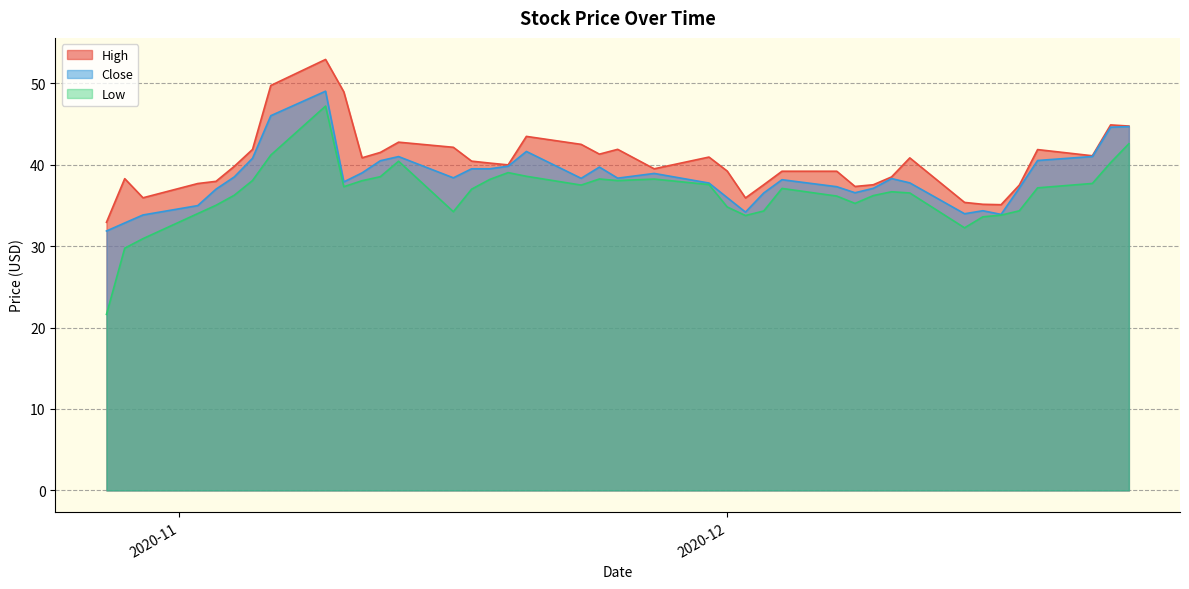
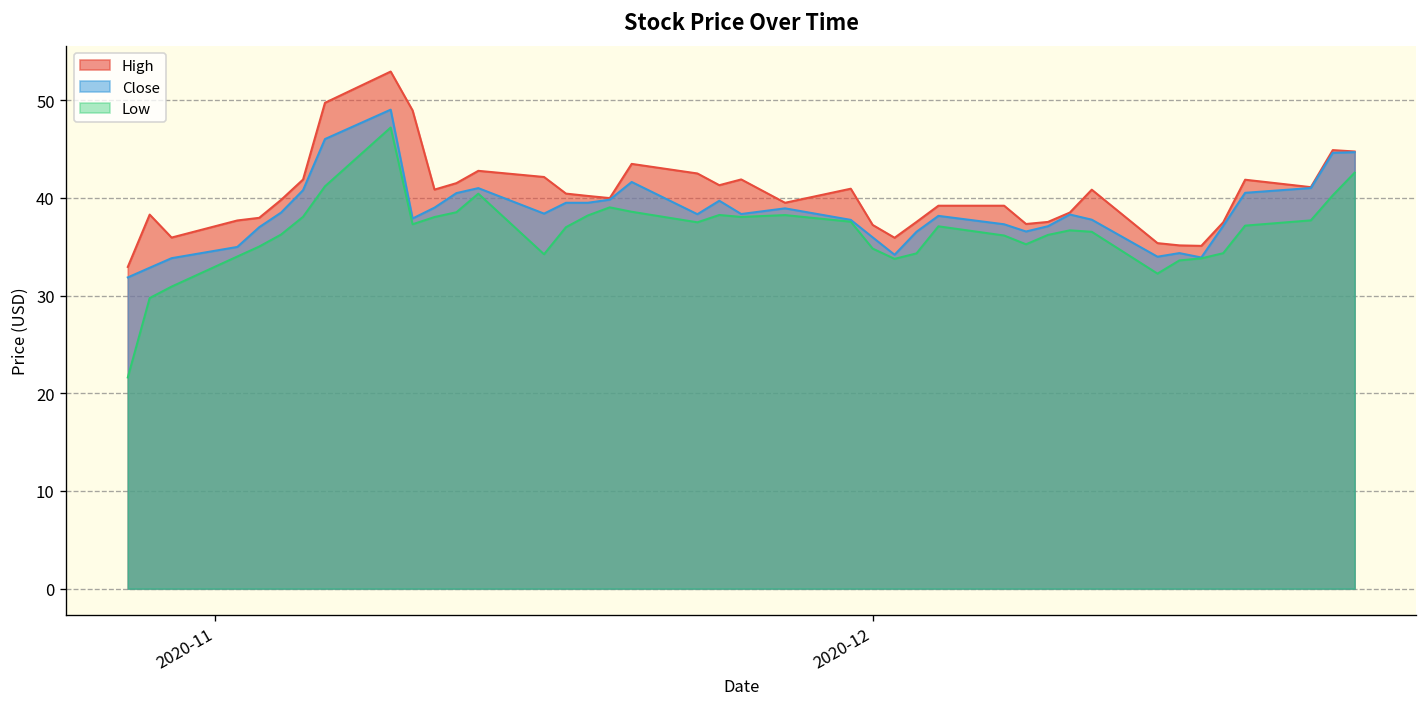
High, 2020-12: 39 -> 37
